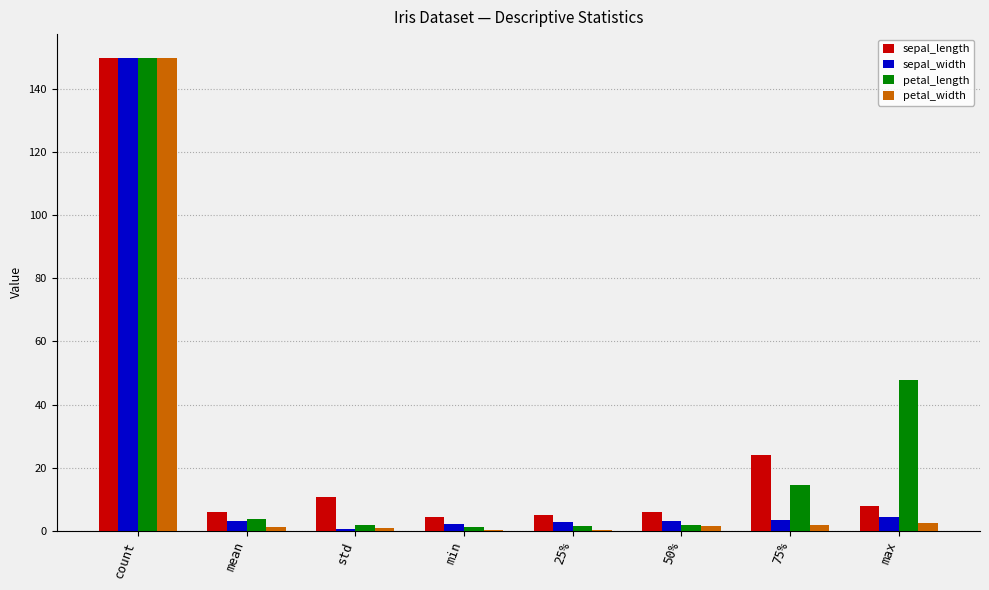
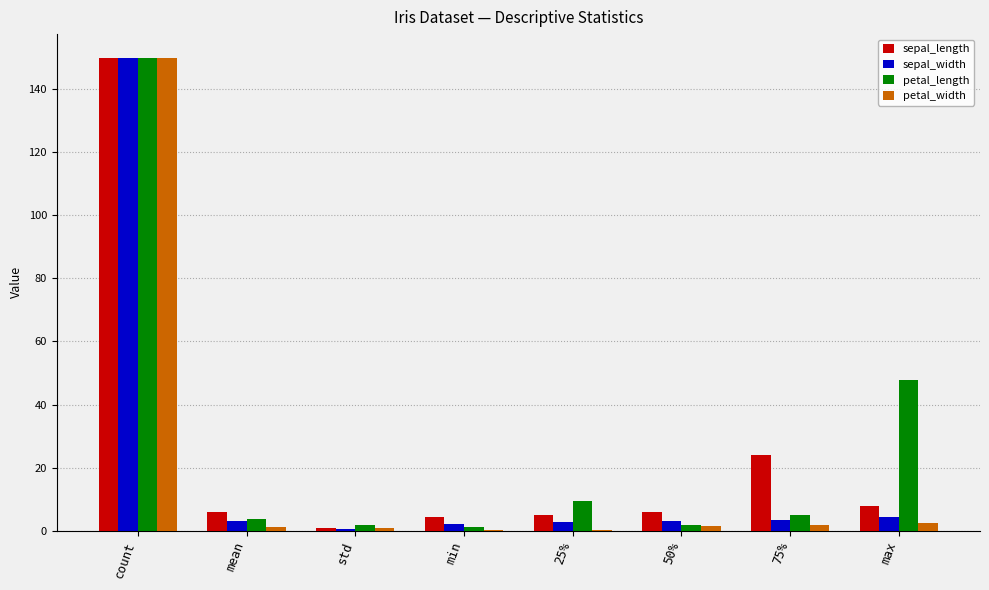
sepal_length, std: 11 -> 1
petal_length, 25%: 2 -> 9
petal_length, 75%: 15 -> 5
